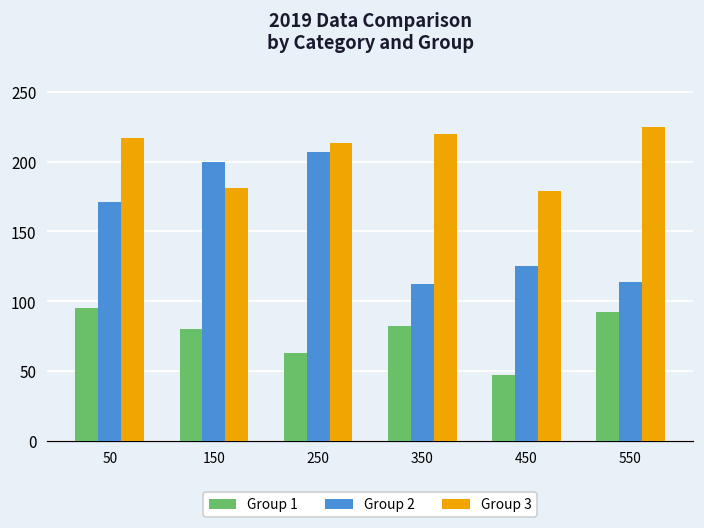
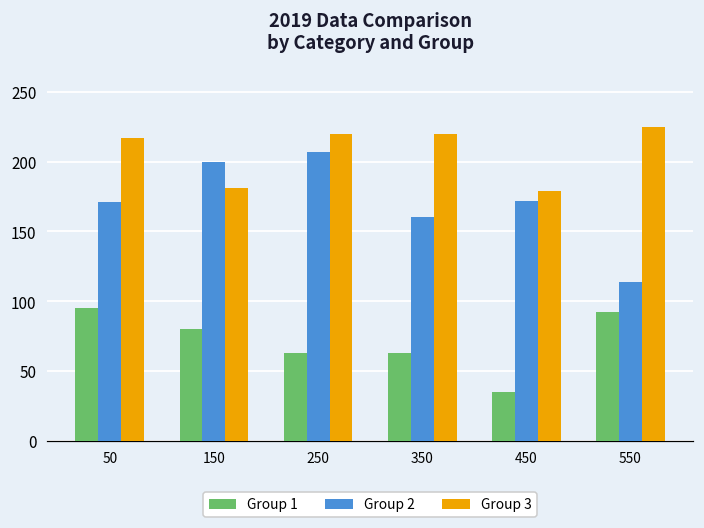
Group 3, 250: 213 -> 220
Group 1, 350: 82 -> 63
Group 2, 350: 112 -> 160
Group 1, 450: 47 -> 35
Group 2, 450: 125 -> 172
